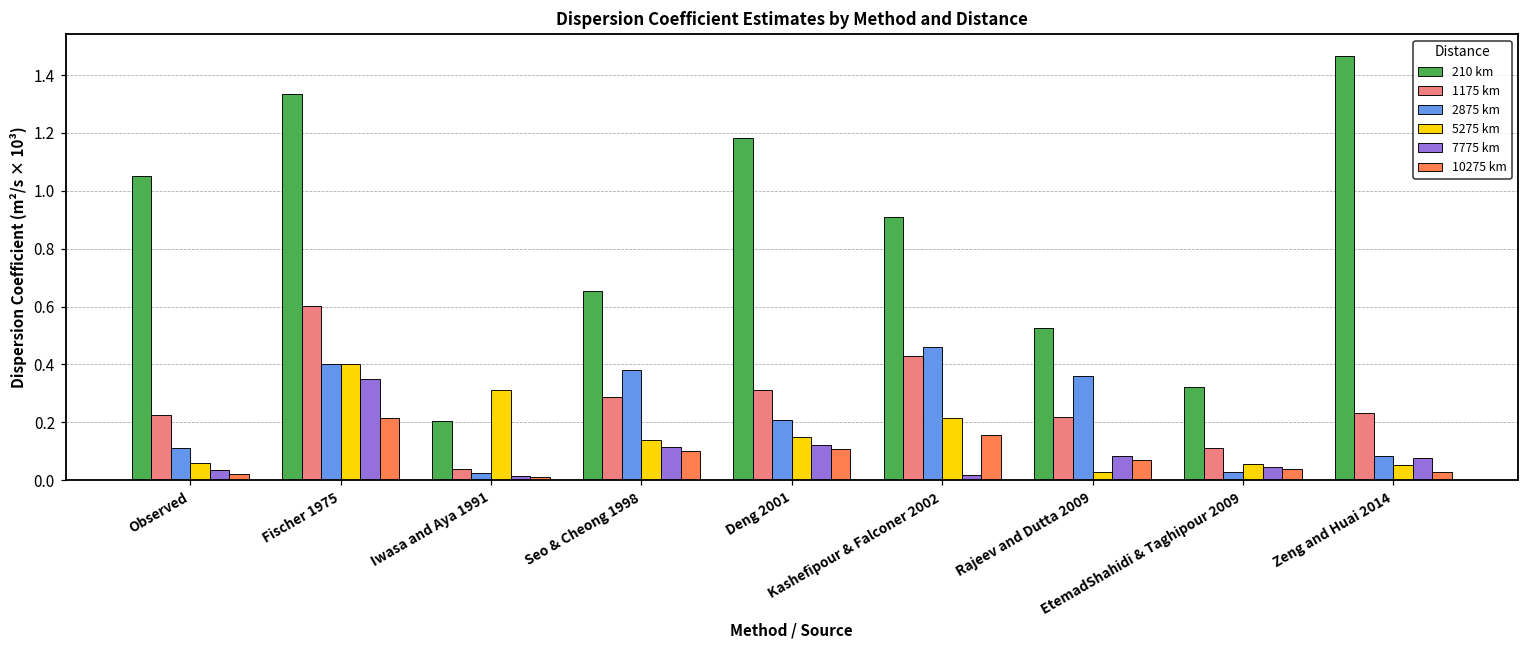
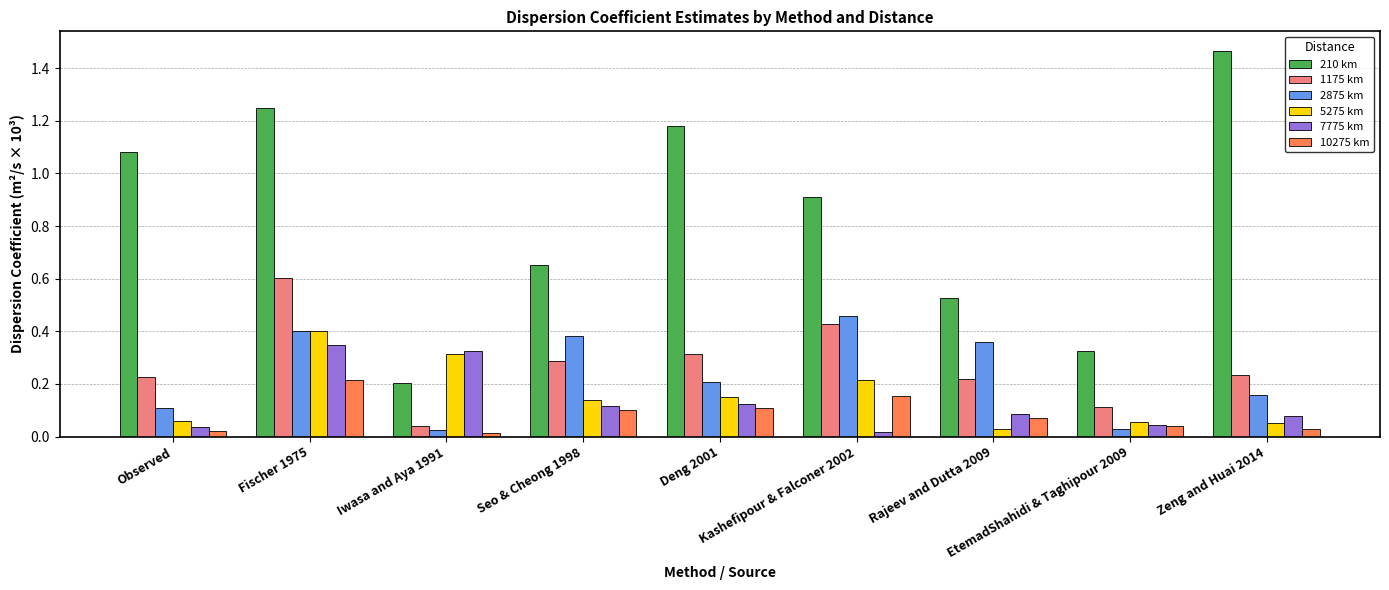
210 km, Observed: 1.05 -> 1.08
210 km, Fischer 1975: 1.34 -> 1.25
7775 km, Iwasa and Aya 1991: 0.01 -> 0.33
2875 km, Zeng and Huai 2014: 0.08 -> 0.16
